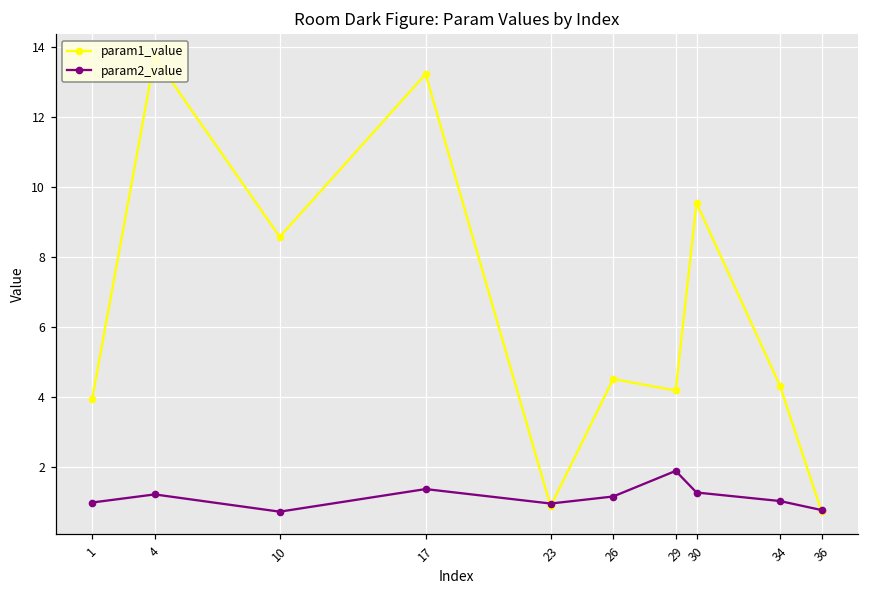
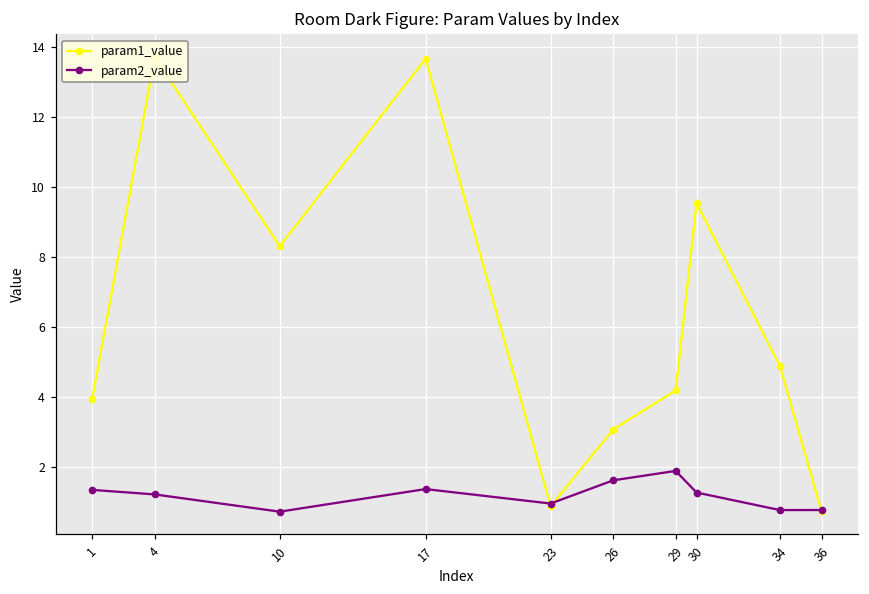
param2_value, 1: 1.0 -> 1.3
param1_value, 10: 8.6 -> 8.3
param1_value, 17: 13.2 -> 13.7
param1_value, 26: 4.5 -> 3.1
param2_value, 26: 1.2 -> 1.6
param1_value, 34: 4.3 -> 4.9
param2_value, 34: 1.0 -> 0.8
